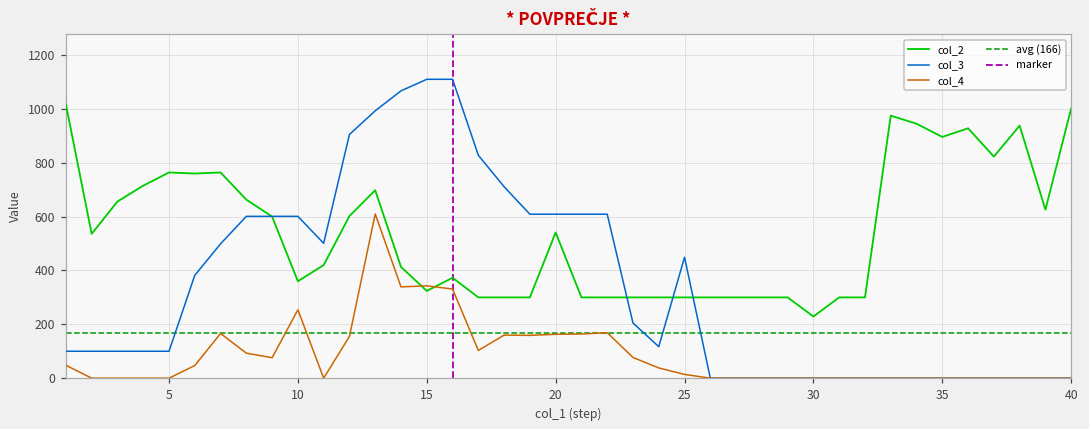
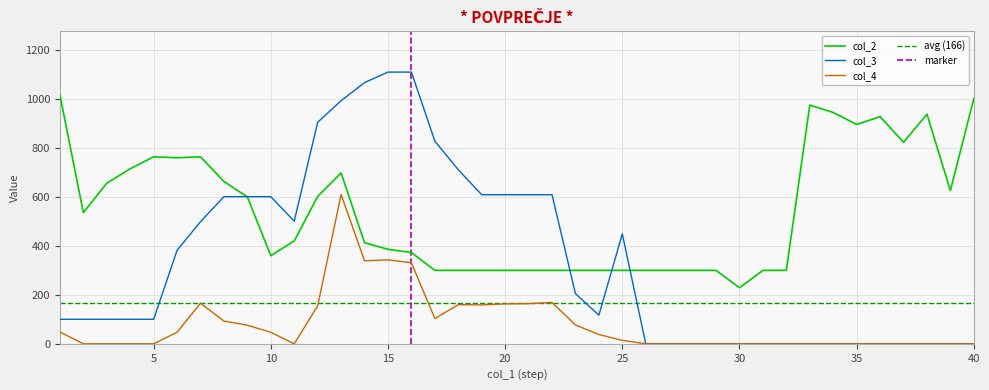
col_4, 10: 250 -> 50
col_2, 15: 320 -> 390
col_2, 20: 540 -> 300
